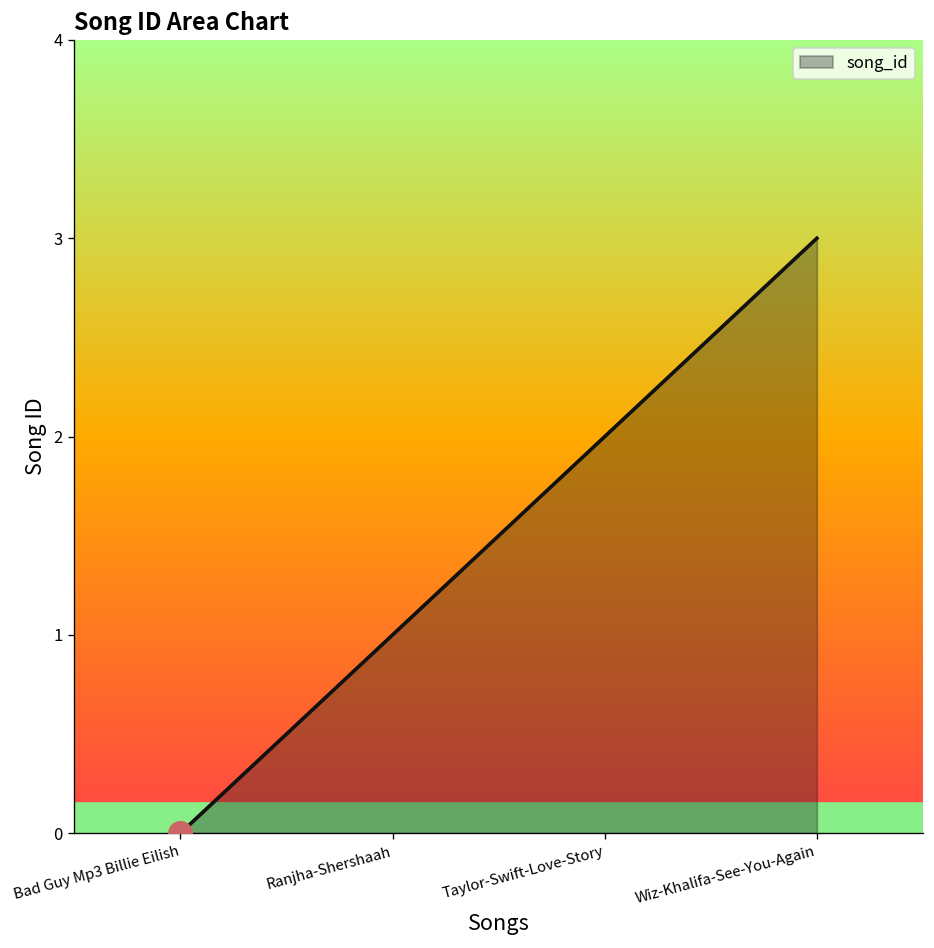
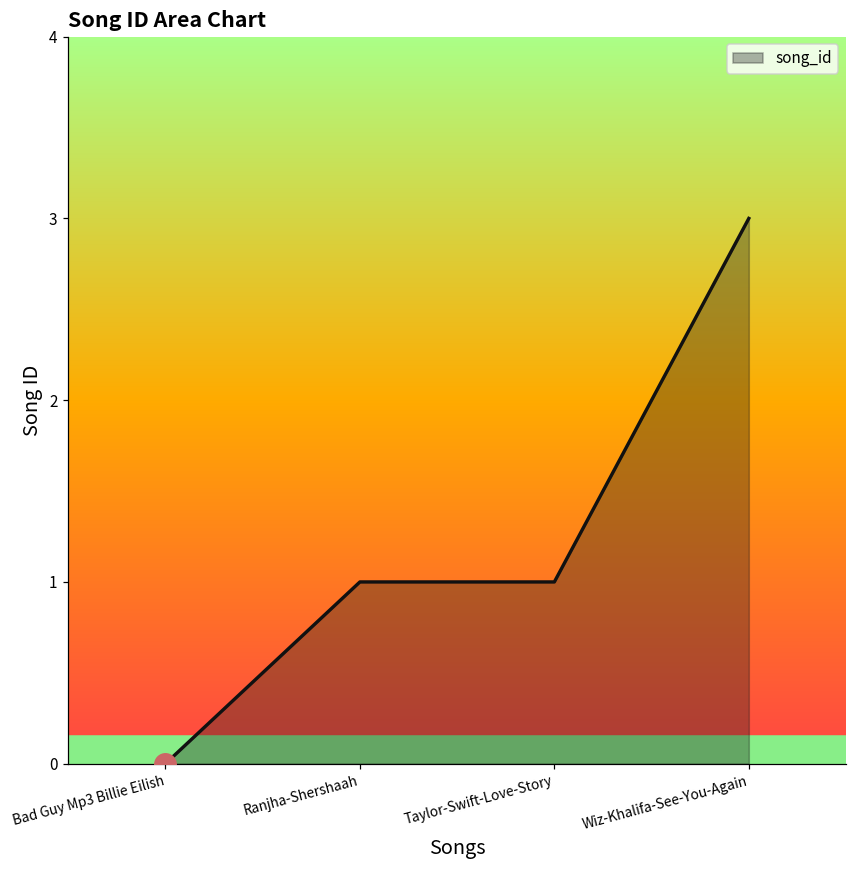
song_id, Taylor-Swift-Love-Story: 2 -> 1
